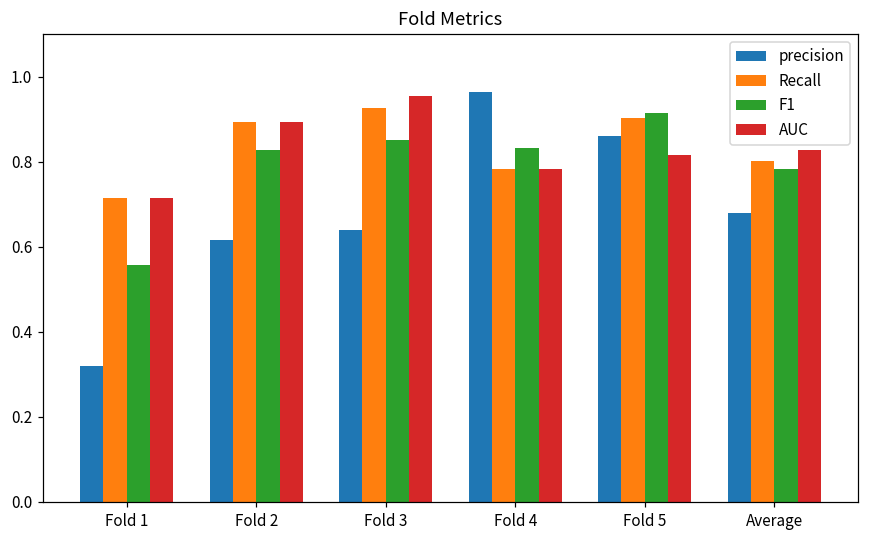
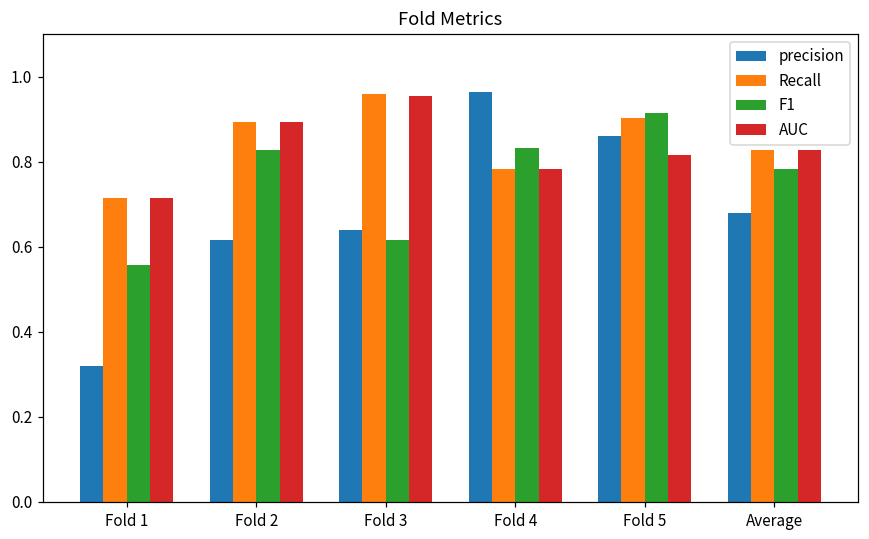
Recall, Fold 3: 0.93 -> 0.96
F1, Fold 3: 0.85 -> 0.62
Recall, Average: 0.80 -> 0.83
